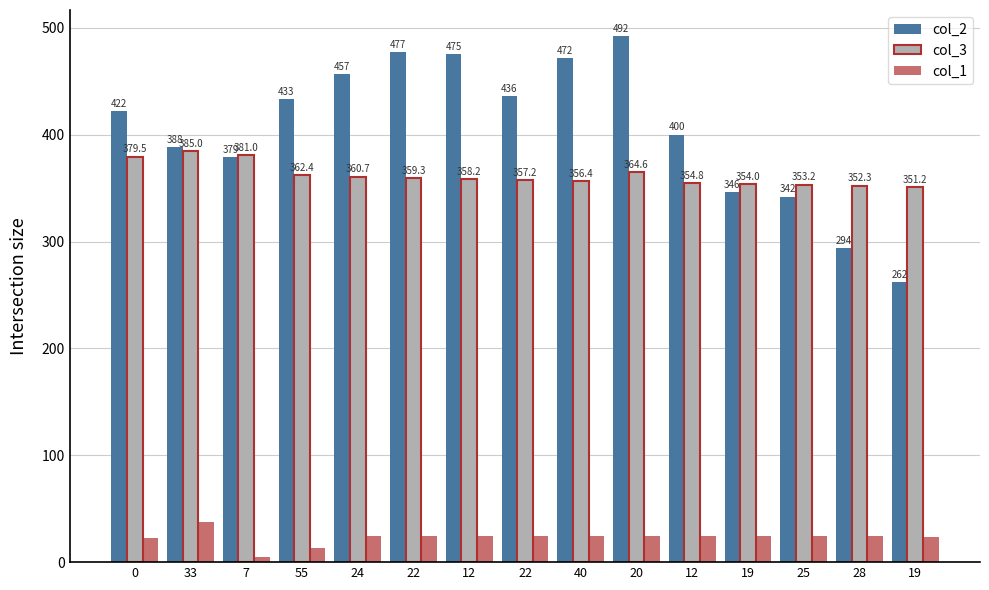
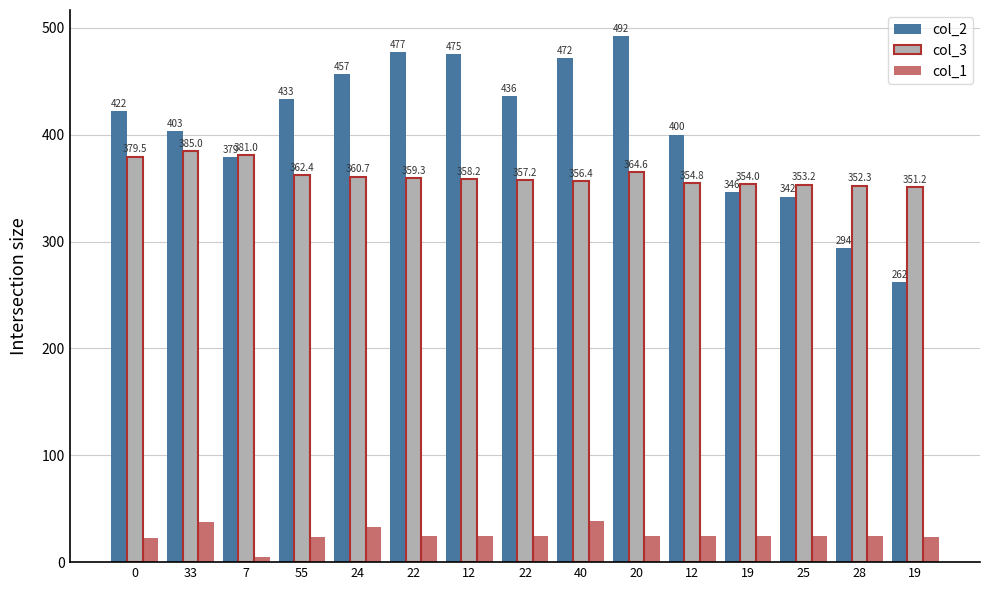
col_2, 33: 388 -> 403
col_1, 55: 13 -> 24
col_1, 24: 24 -> 33
col_1, 40: 25 -> 38
